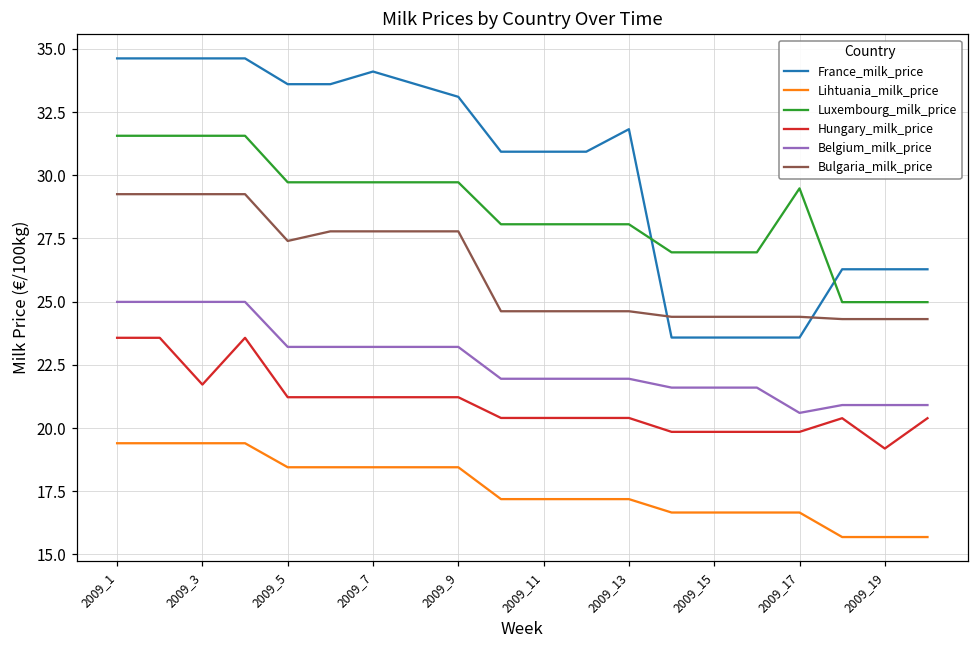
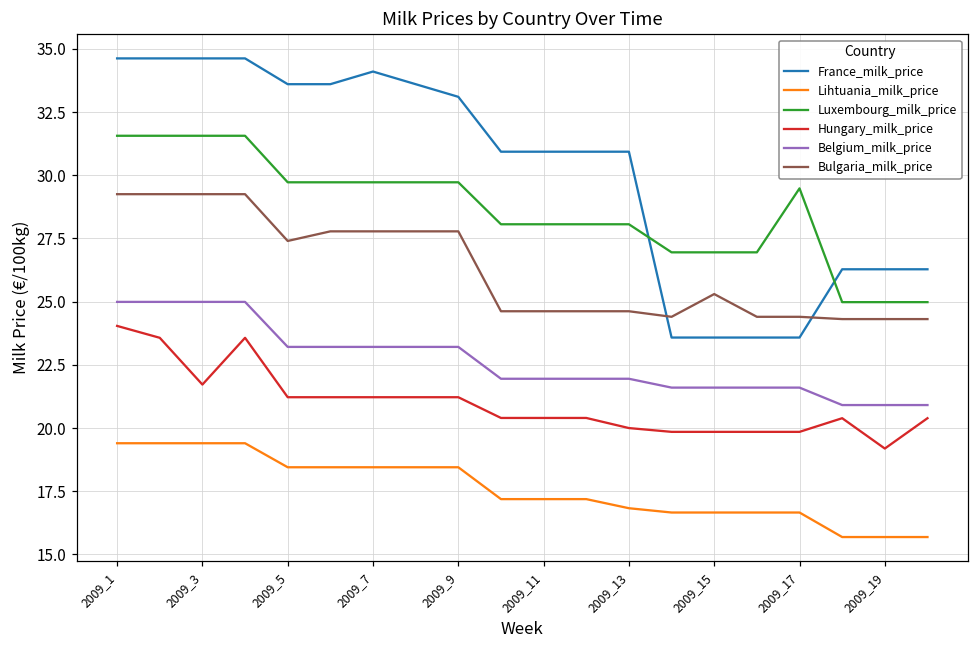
Hungary_milk_price, 2009_1: 23.6 -> 24.0
France_milk_price, 2009_13: 31.8 -> 30.9
Lihtuania_milk_price, 2009_13: 17.2 -> 16.8
Hungary_milk_price, 2009_13: 20.4 -> 20.0
Bulgaria_milk_price, 2009_15: 24.4 -> 25.3
Belgium_milk_price, 2009_17: 20.6 -> 21.6
